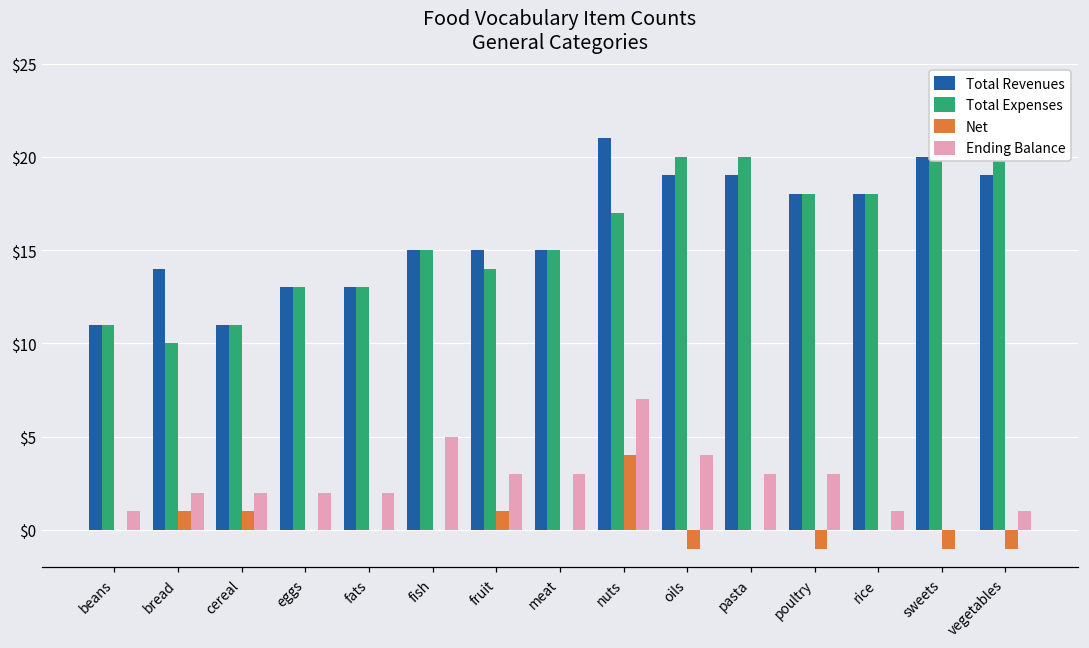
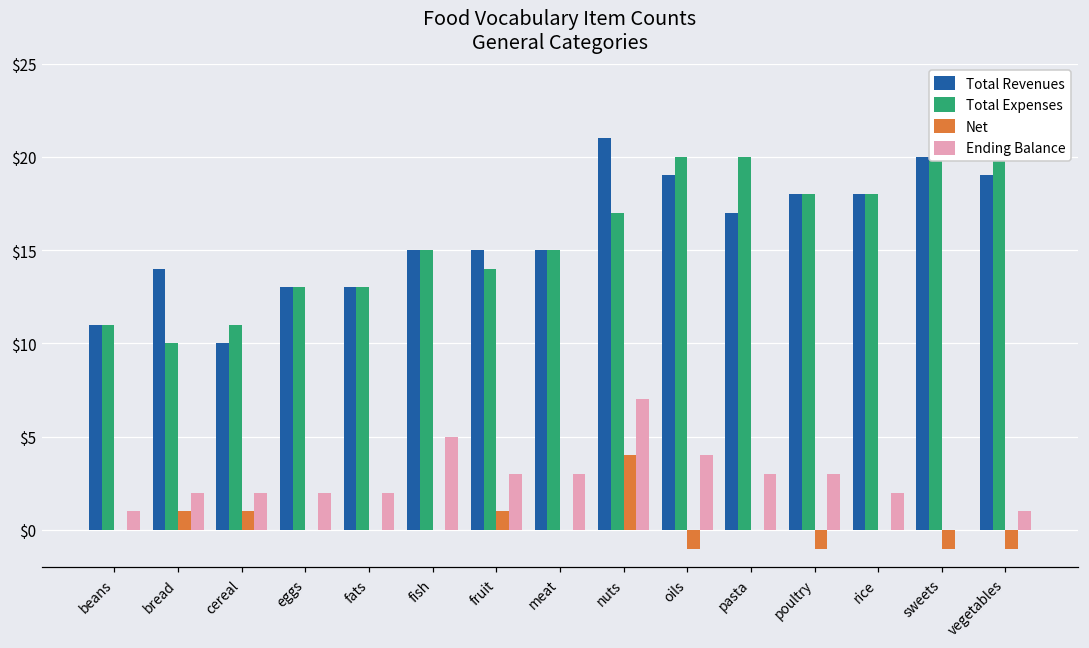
Total Revenues, cereal: $11 -> $10
Total Revenues, pasta: $19 -> $17
Ending Balance, rice: $1 -> $2
